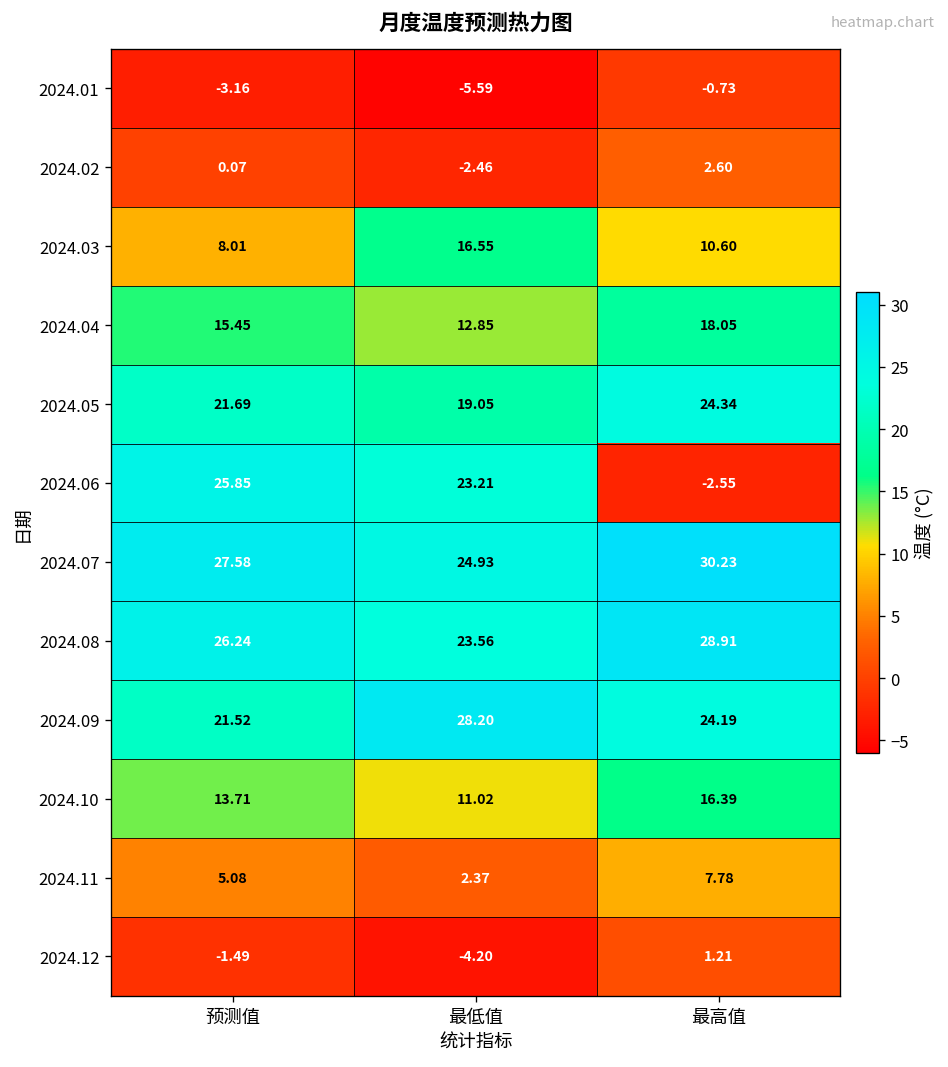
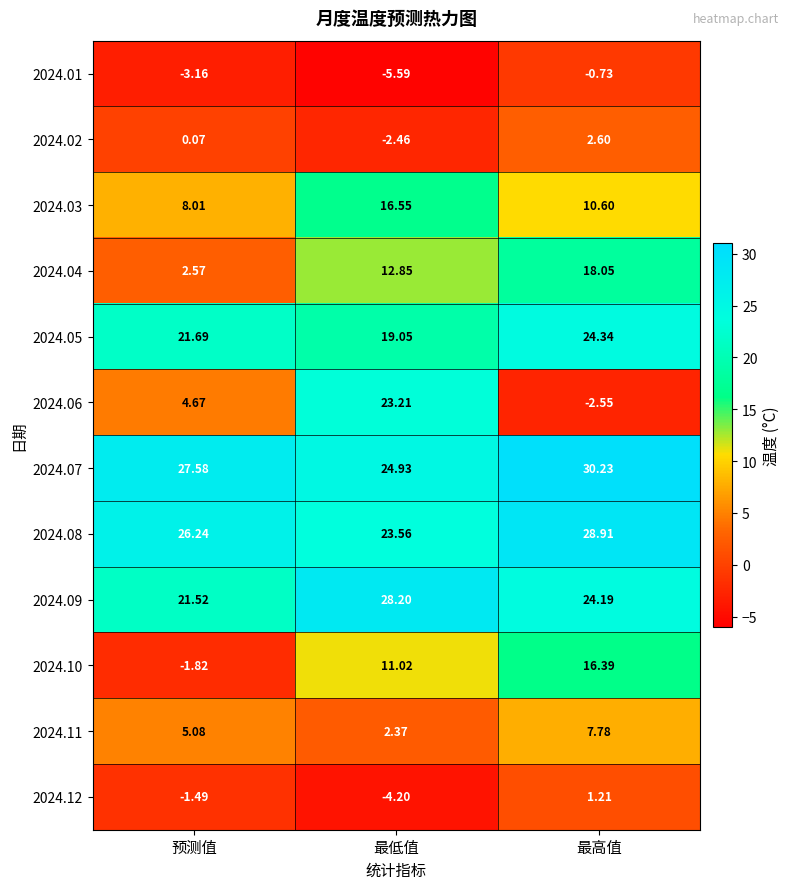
2024.04, 预测值: 15.45 -> 2.57
2024.06, 预测值: 25.85 -> 4.67
2024.10, 预测值: 13.71 -> -1.82
